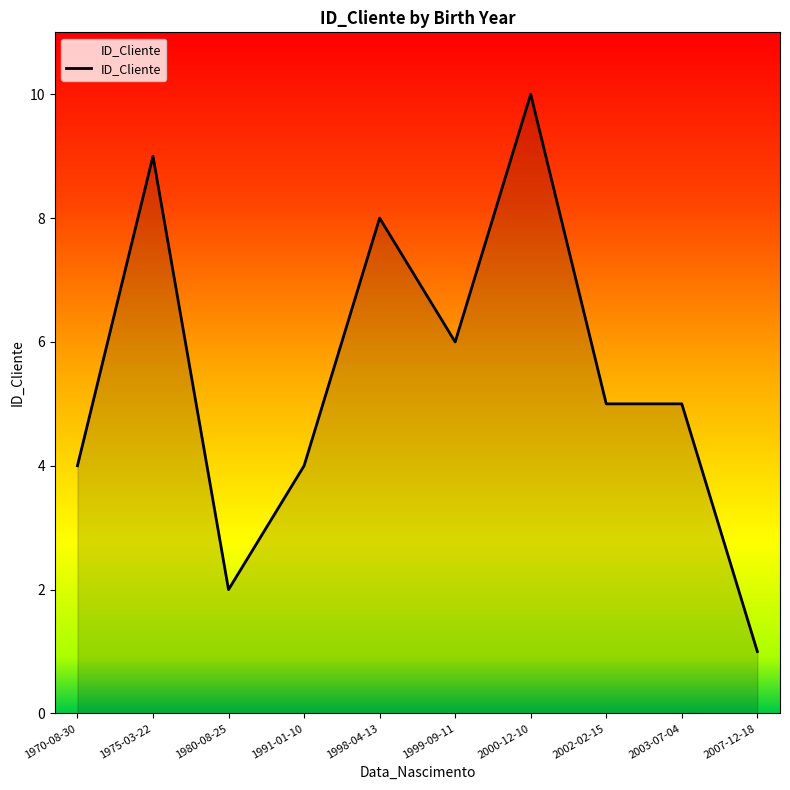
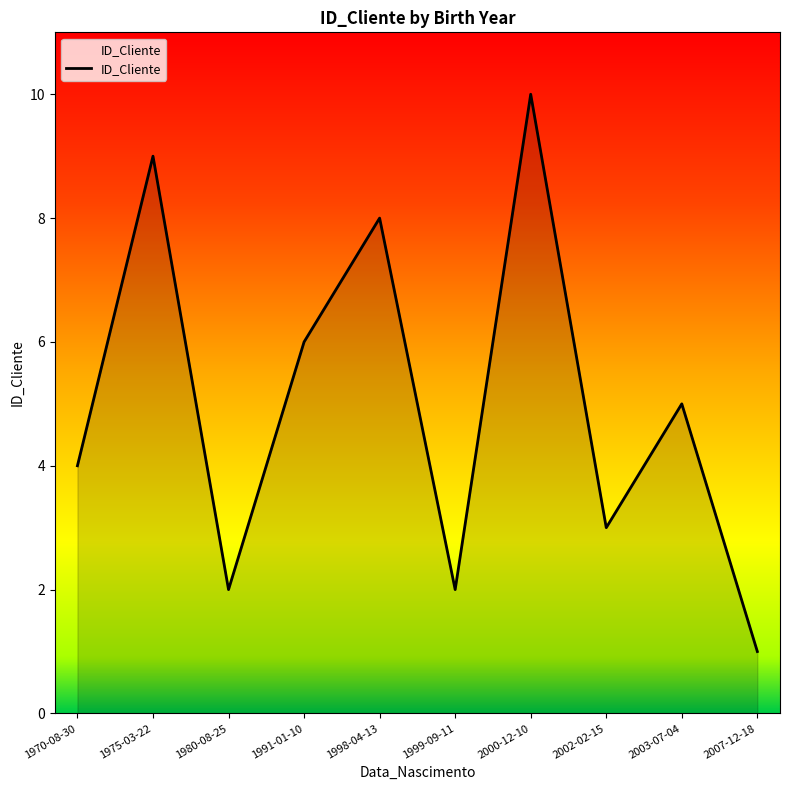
1991-01-10: 4 -> 6
1999-09-11: 6 -> 2
2002-02-15: 5 -> 3
